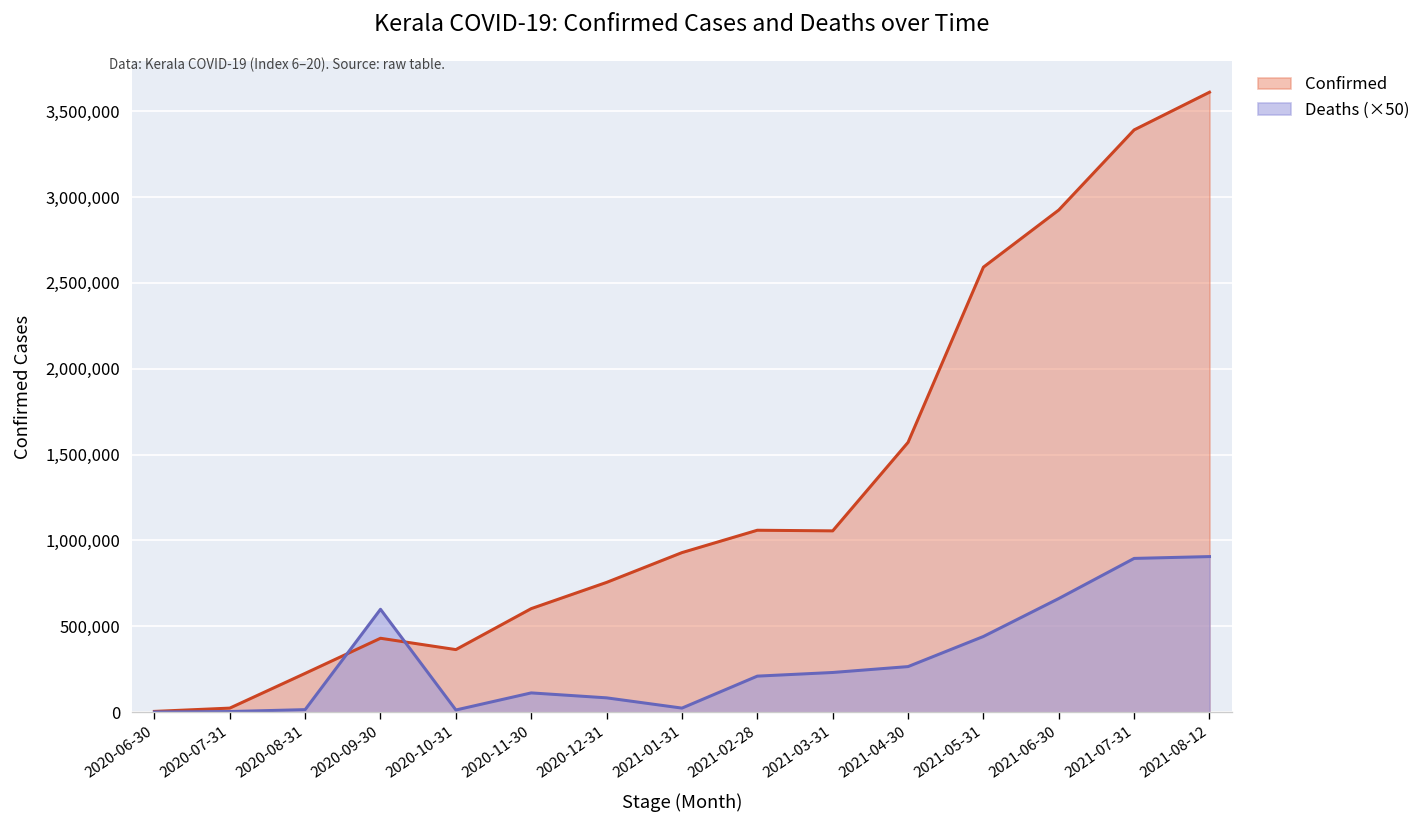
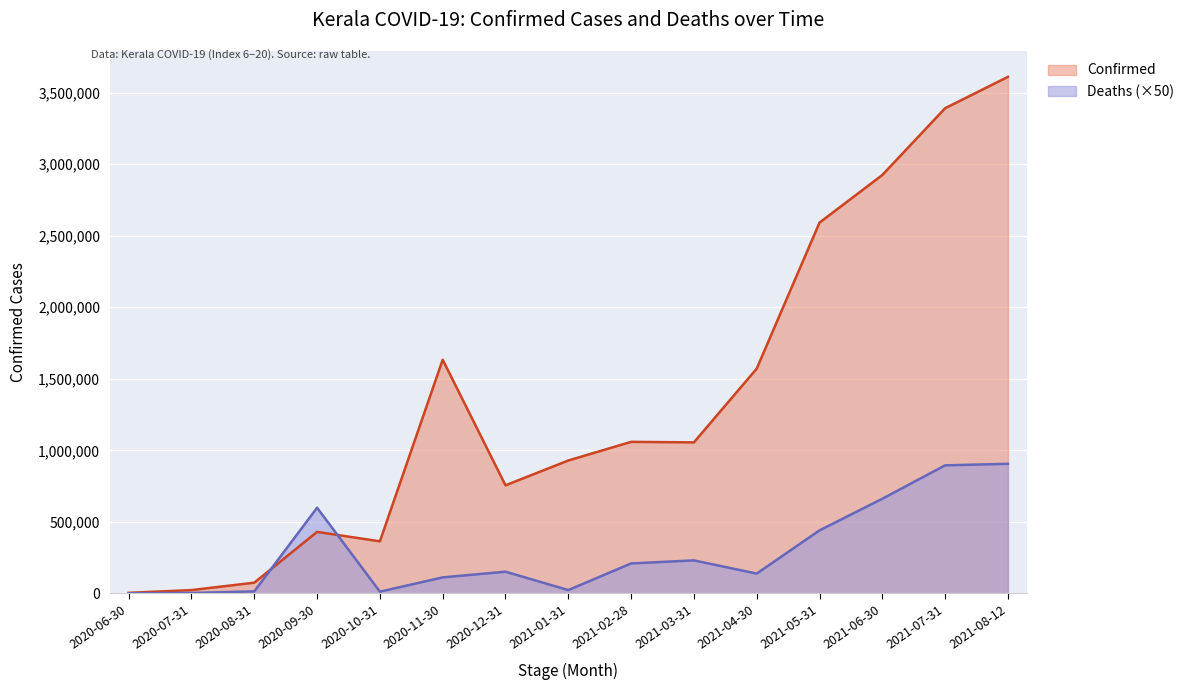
Confirmed, 2020-08-31: 230,000 -> 80,000
Confirmed, 2020-11-30: 600,000 -> 1,630,000
Deaths (×50), 2020-12-31: 80,000 -> 150,000
Deaths (×50), 2021-04-30: 270,000 -> 140,000
